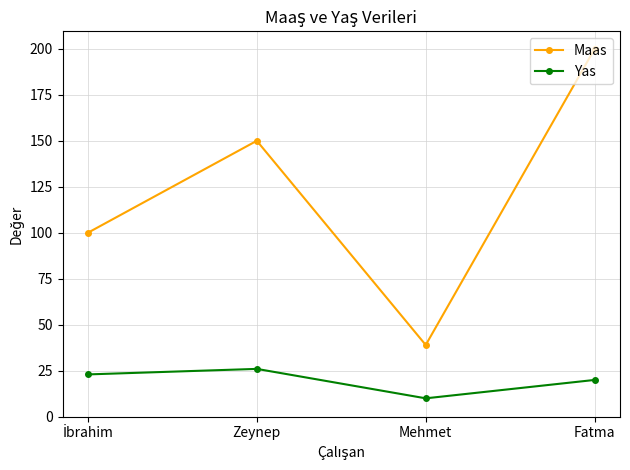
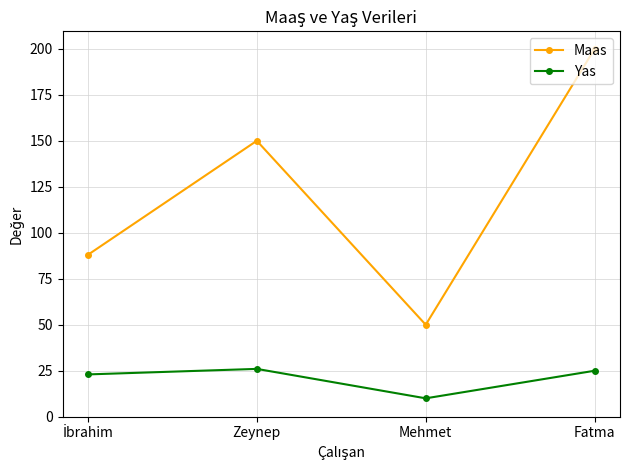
Maas, İbrahim: 100 -> 88
Maas, Mehmet: 39 -> 50
Yas, Fatma: 20 -> 25
